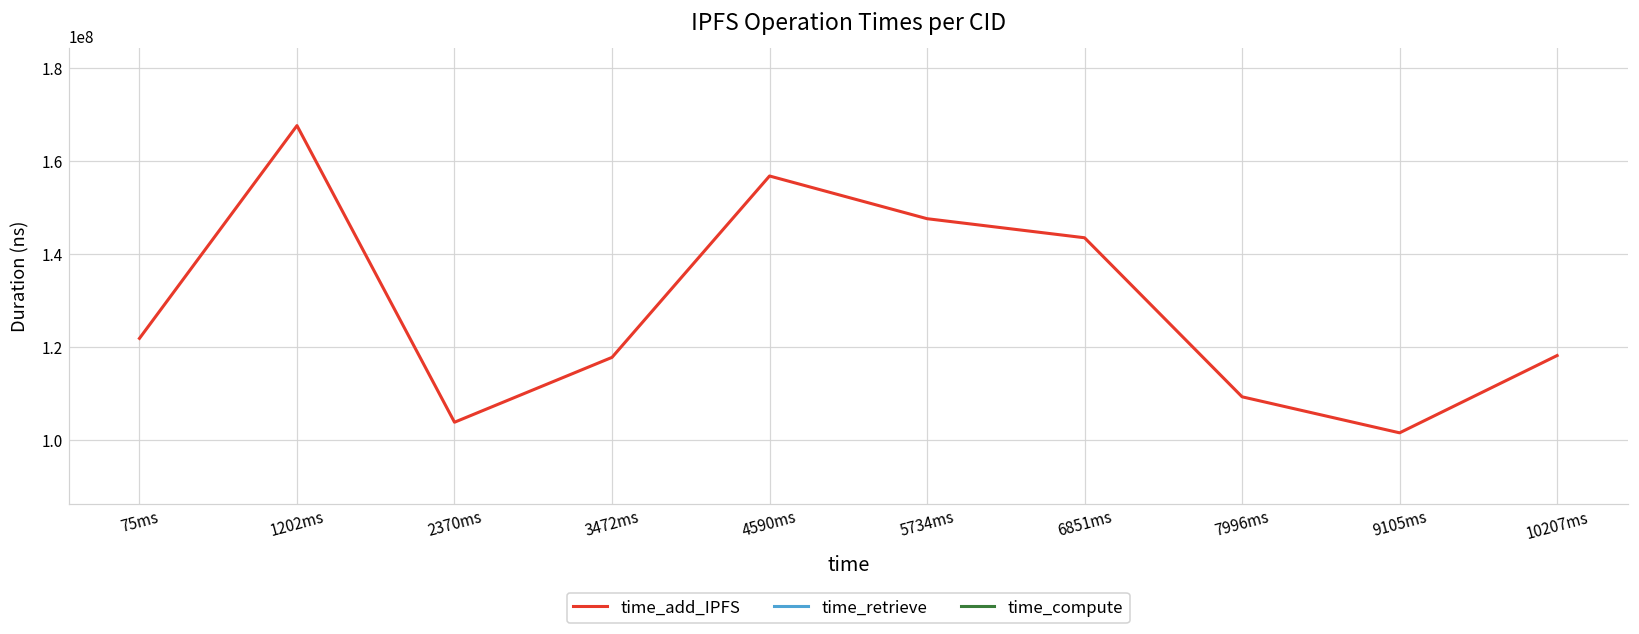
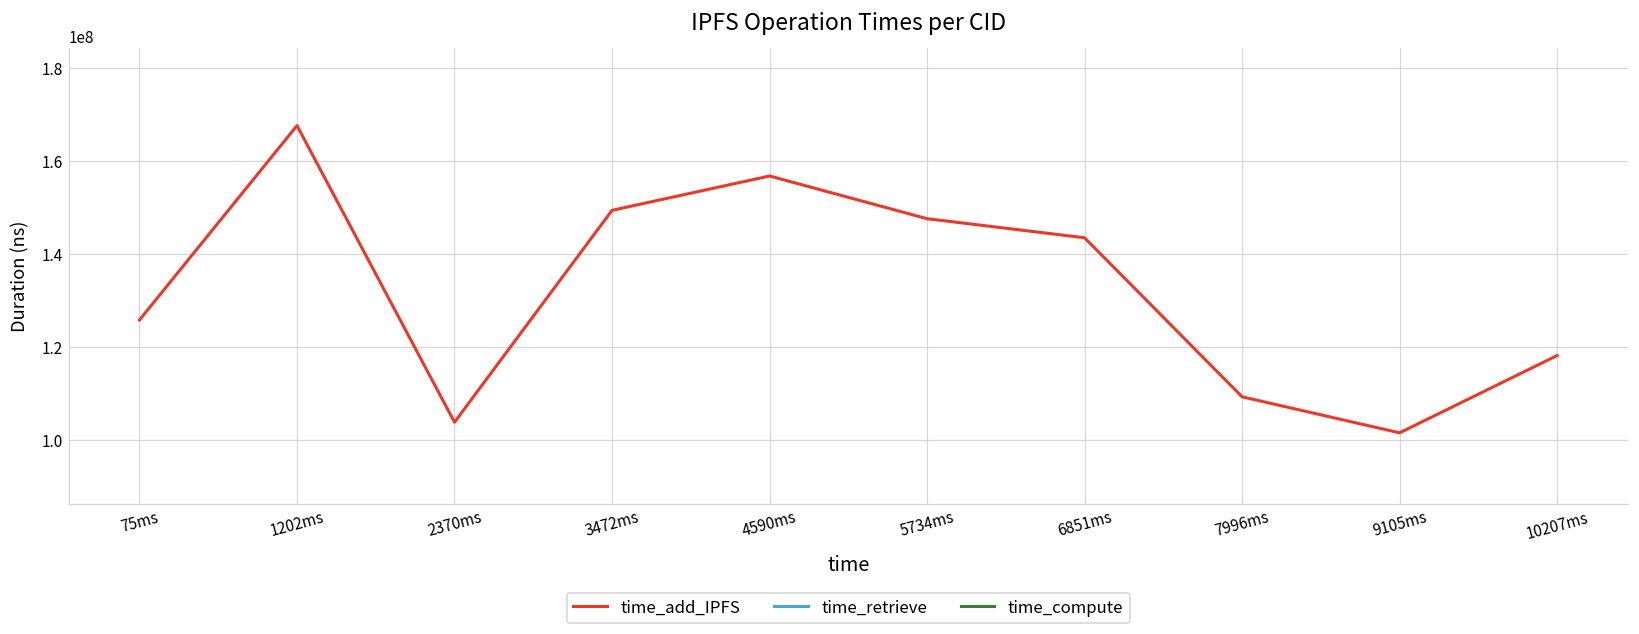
time_add_IPFS, 75ms: 122000000 -> 126000000
time_add_IPFS, 3472ms: 118000000 -> 149000000
